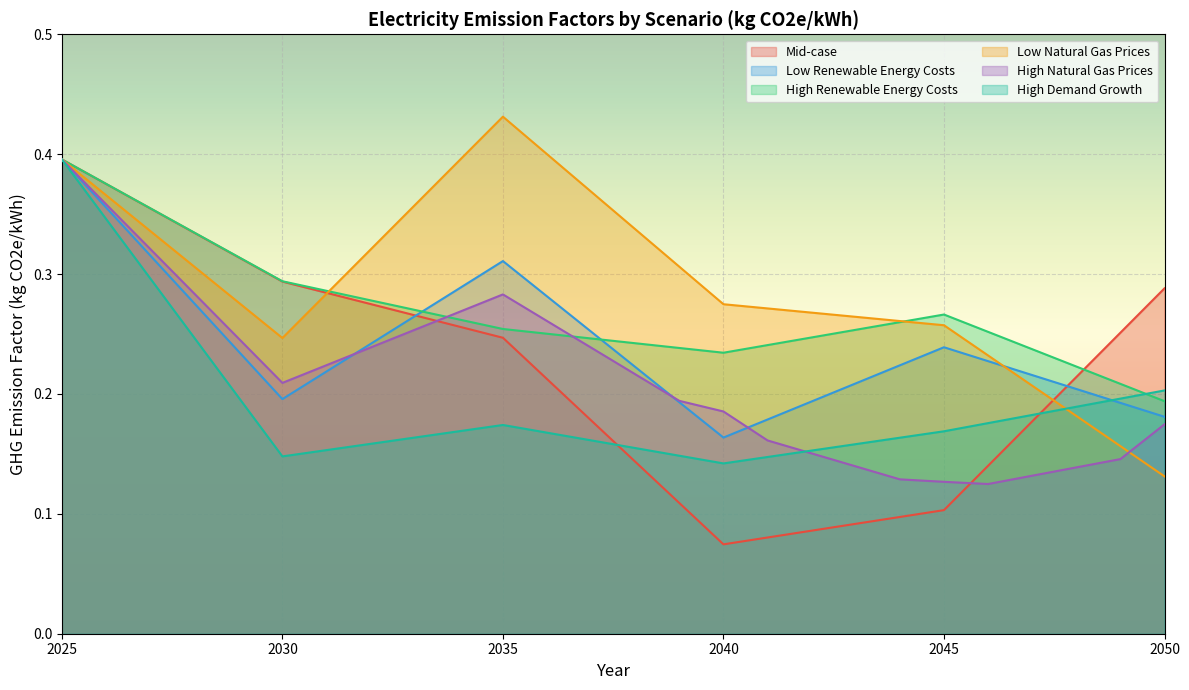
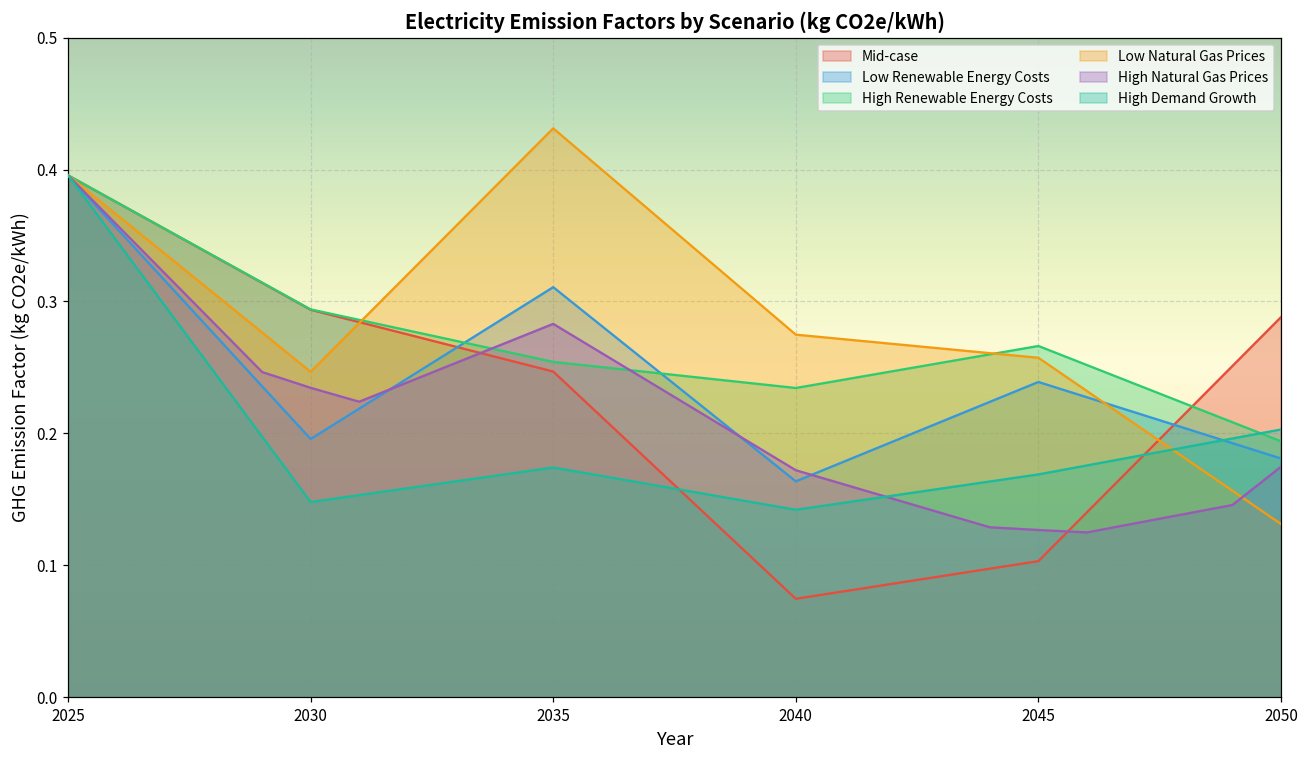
High Natural Gas Prices, 2030: 0.209 -> 0.235
High Natural Gas Prices, 2040: 0.185 -> 0.172
